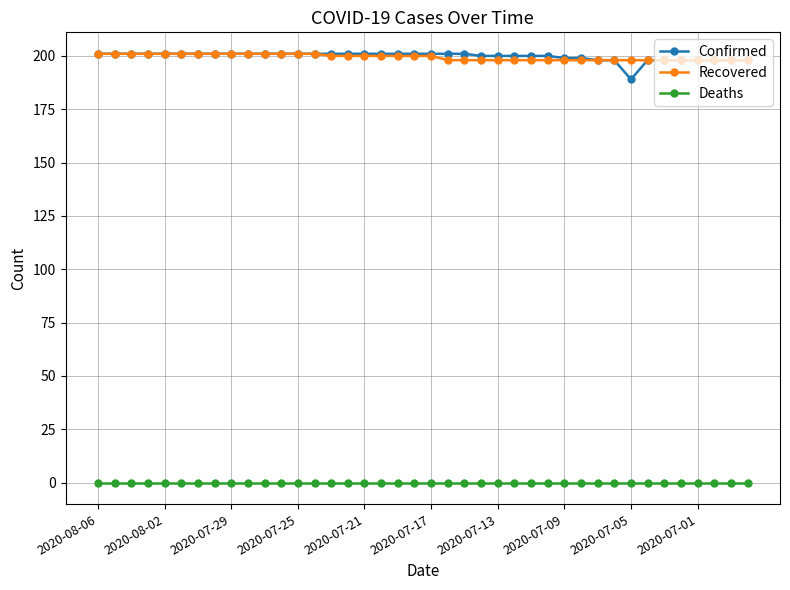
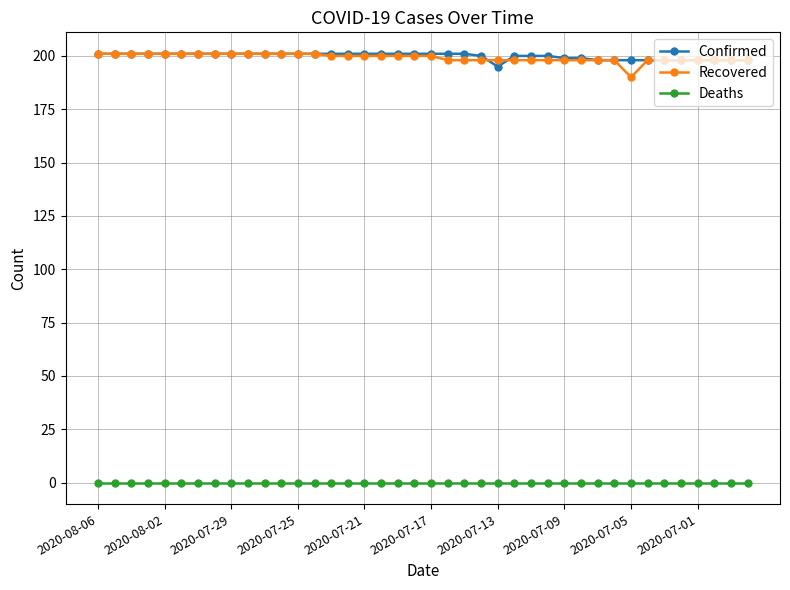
Confirmed, 2020-07-13: 200 -> 195
Confirmed, 2020-07-05: 189 -> 198
Recovered, 2020-07-05: 198 -> 190
